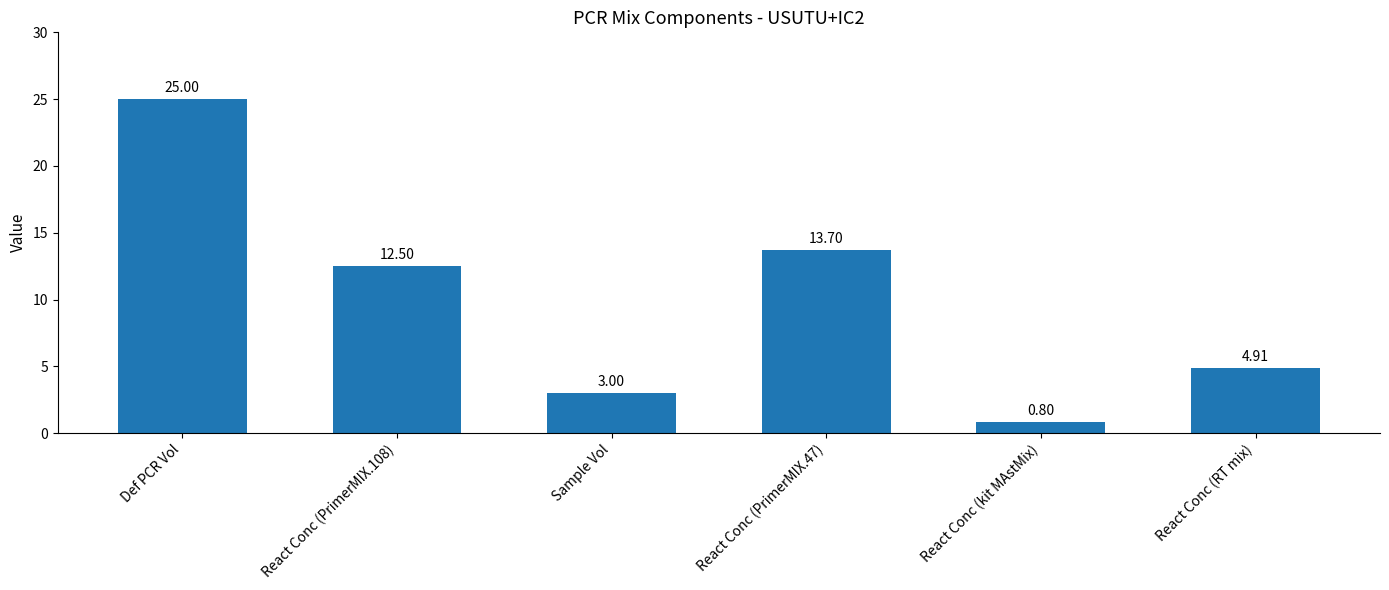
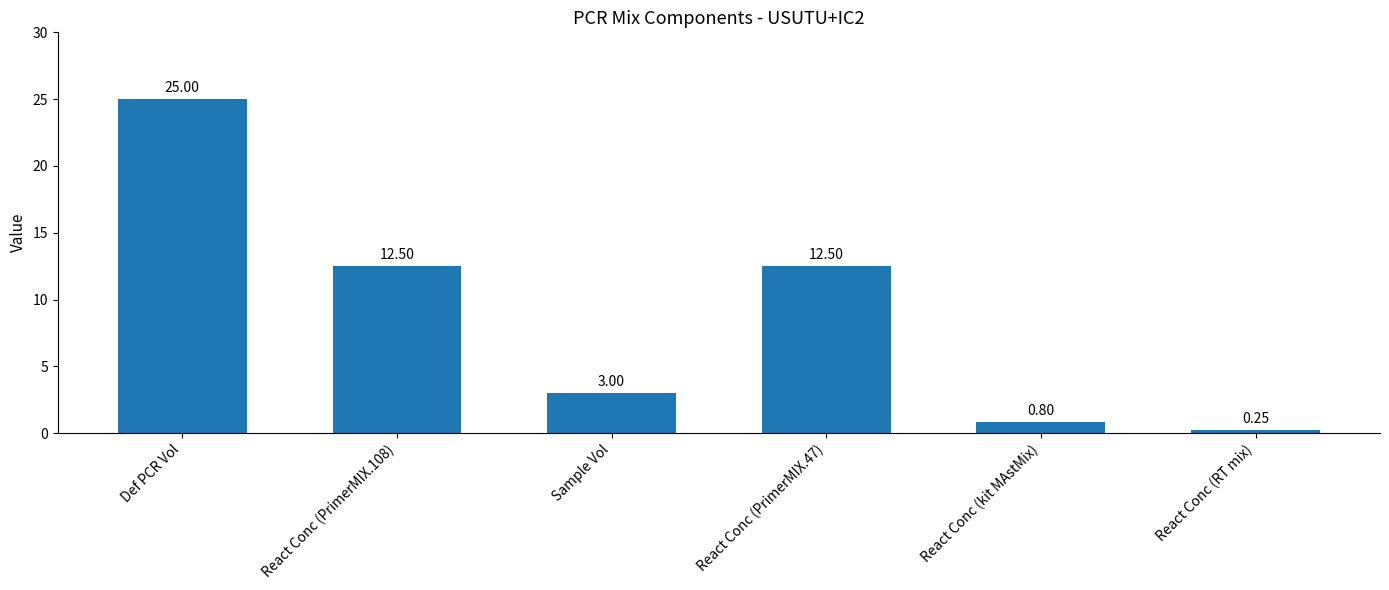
React Conc (PrimerMIX.47): 13.70 -> 12.50
React Conc (RT mix): 4.91 -> 0.25
